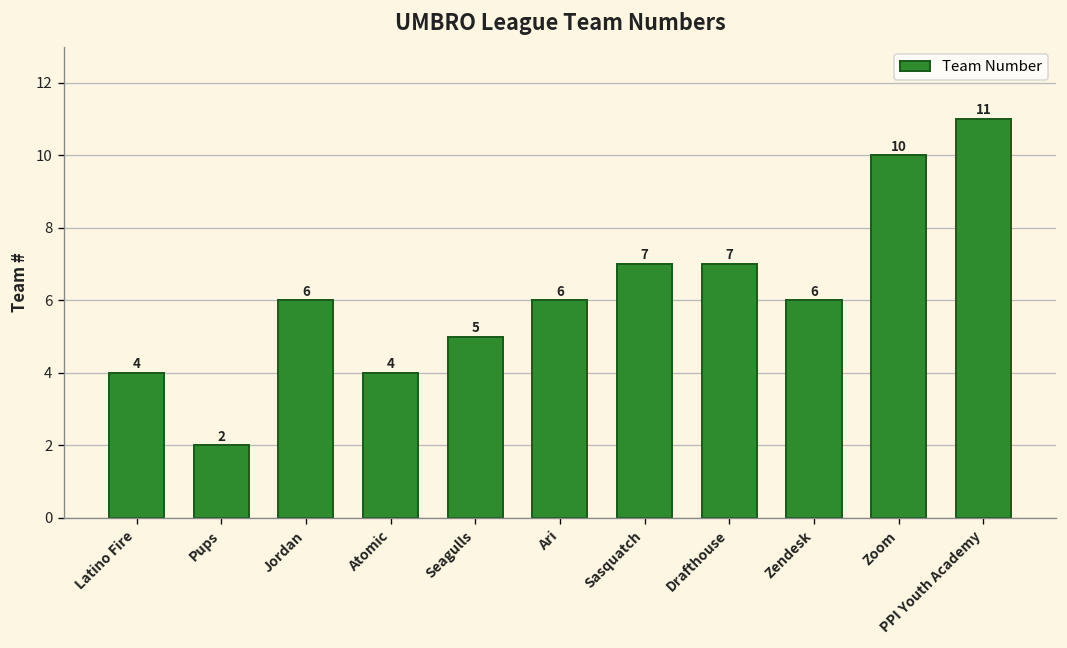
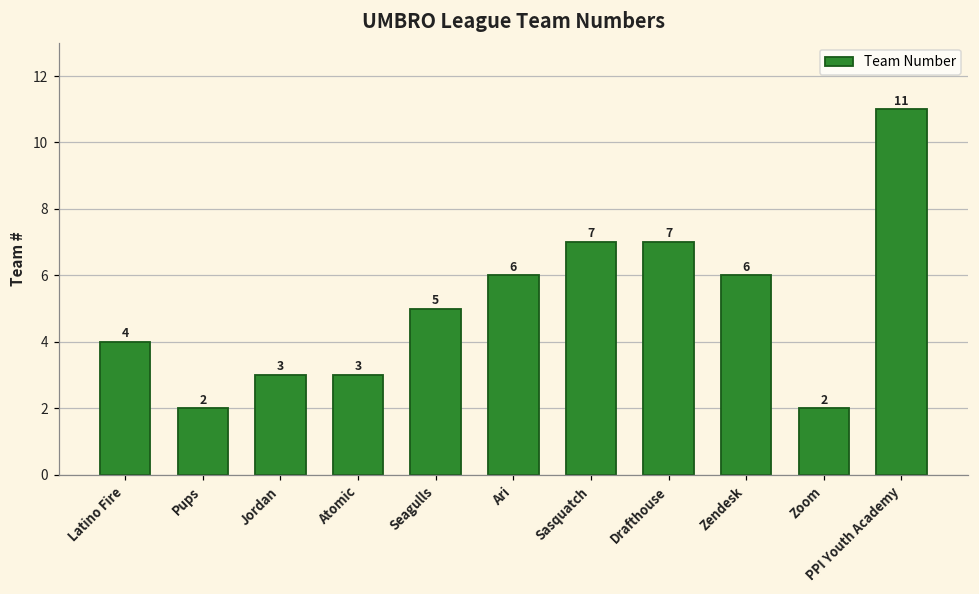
Jordan: 6 -> 3
Atomic: 4 -> 3
Zoom: 10 -> 2
